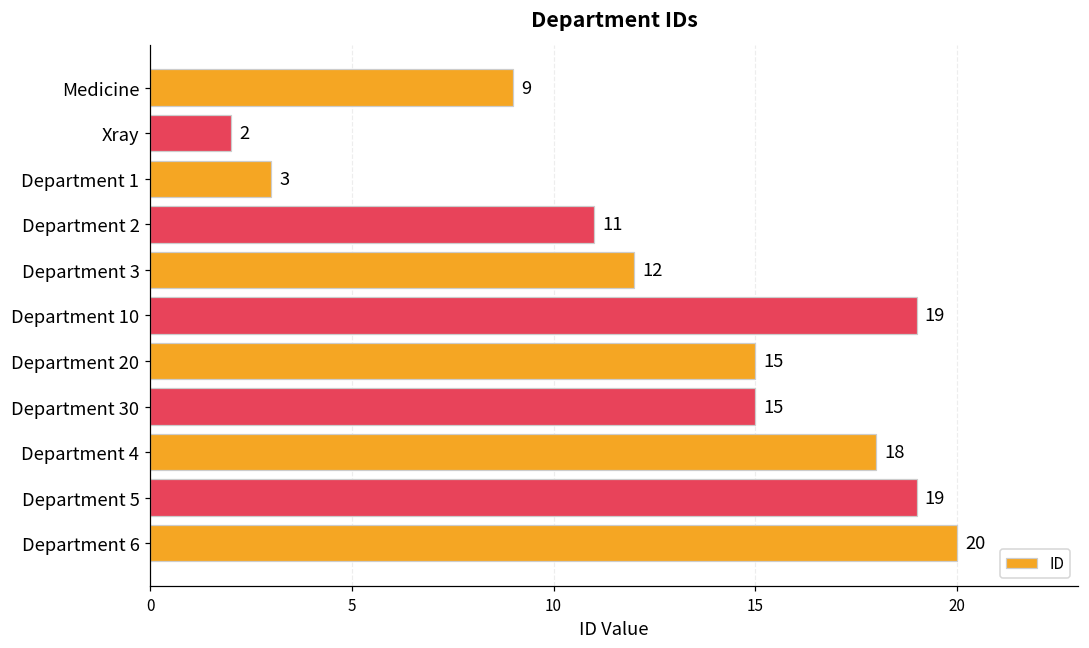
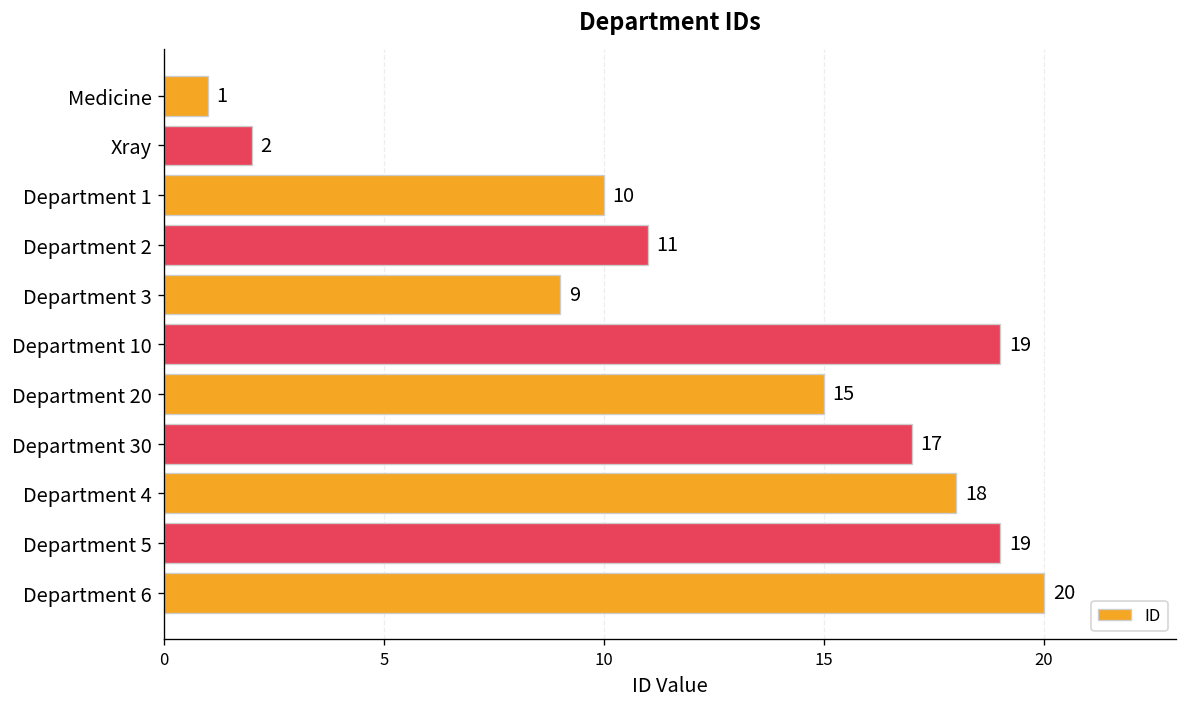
Medicine: 9 -> 1
Department 1: 3 -> 10
Department 3: 12 -> 9
Department 30: 15 -> 17
